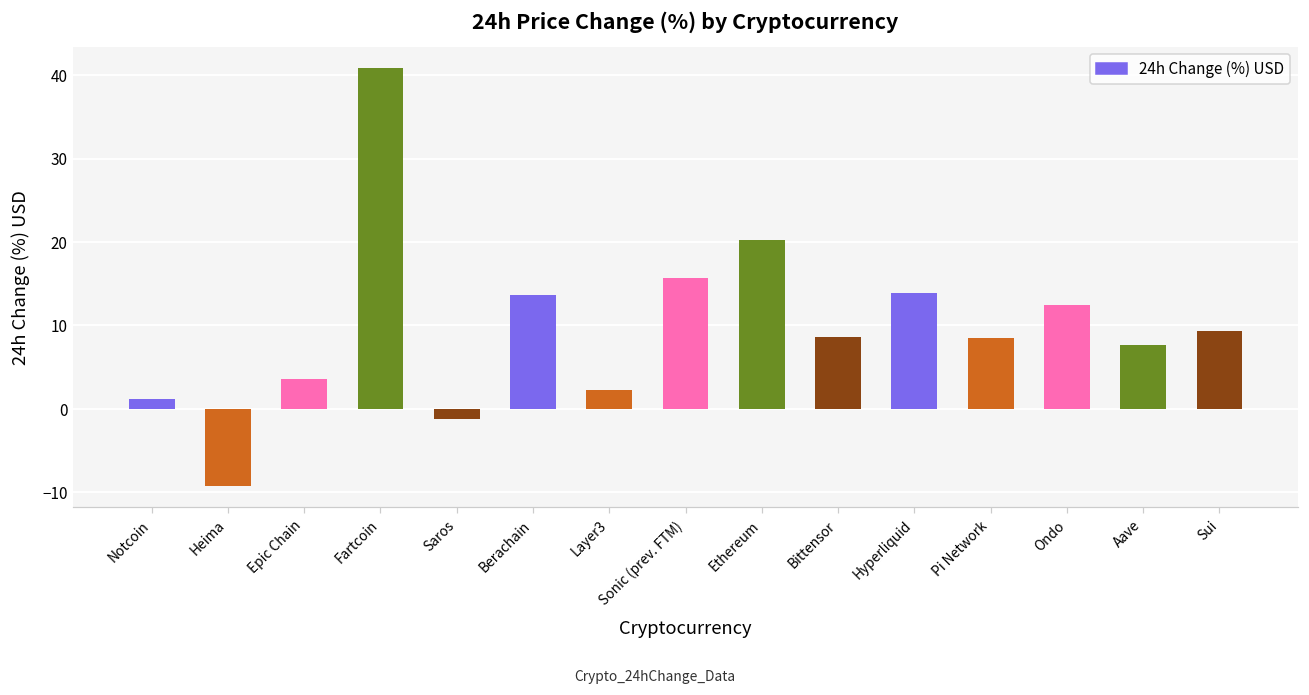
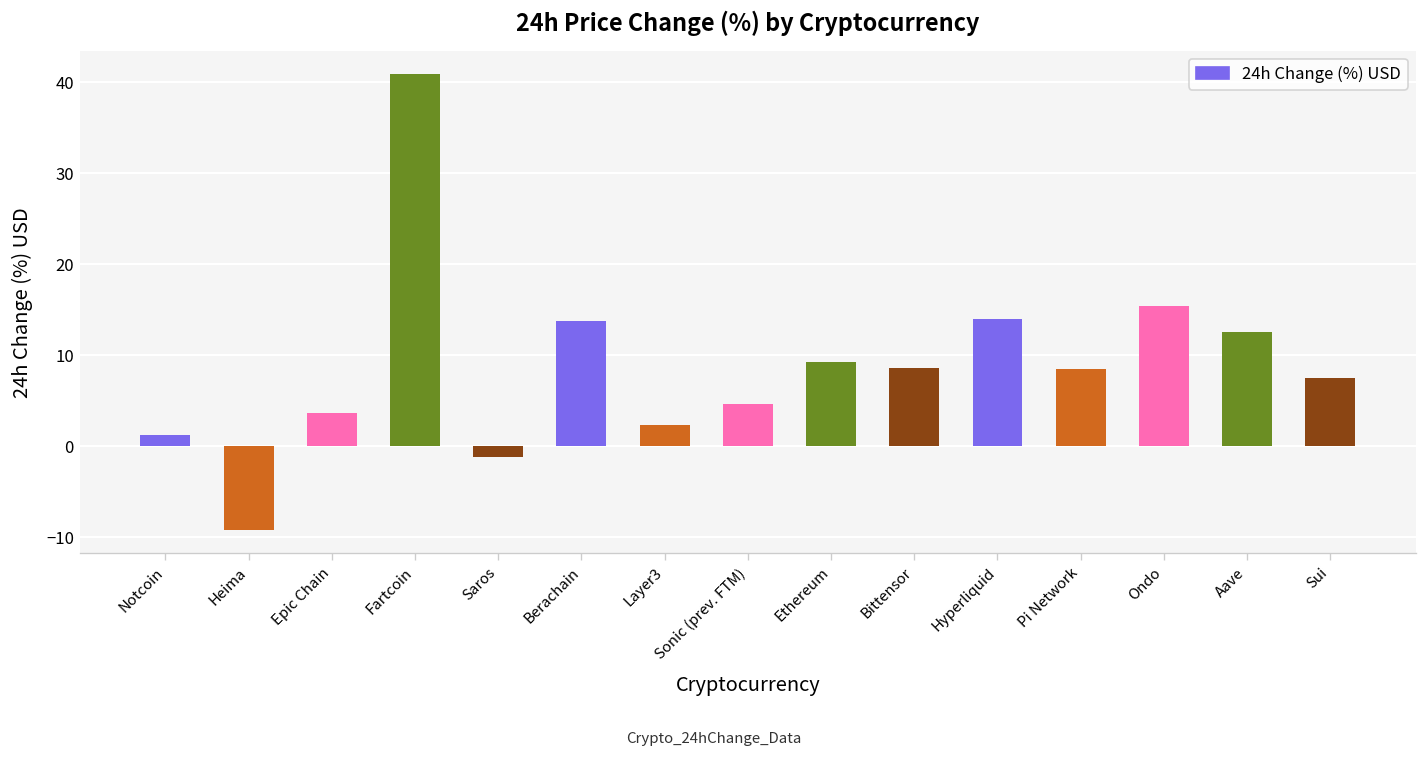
Sonic (prev. FTM): 16 -> 5
Ethereum: 20 -> 9
Ondo: 12 -> 15
Aave: 8 -> 12
Sui: 9 -> 7
